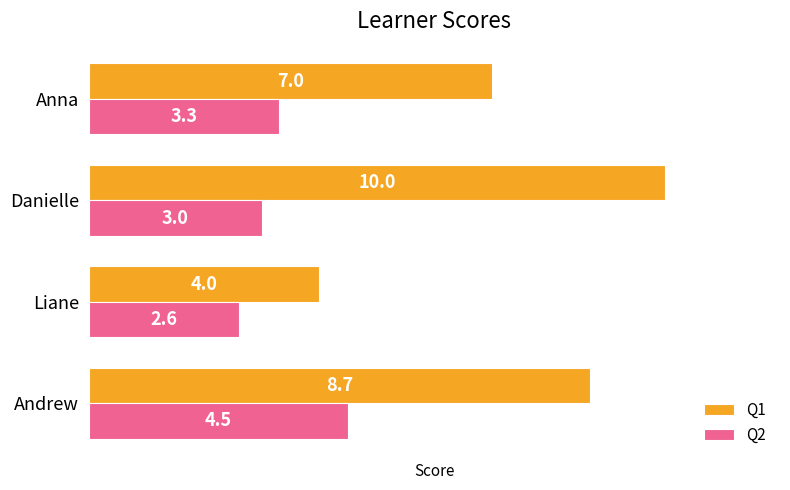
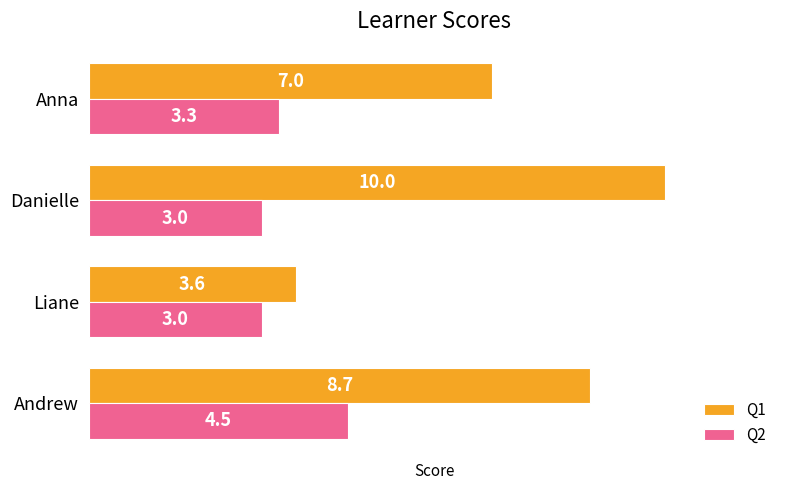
Q1, Liane: 4.0 -> 3.6
Q2, Liane: 2.6 -> 3.0
